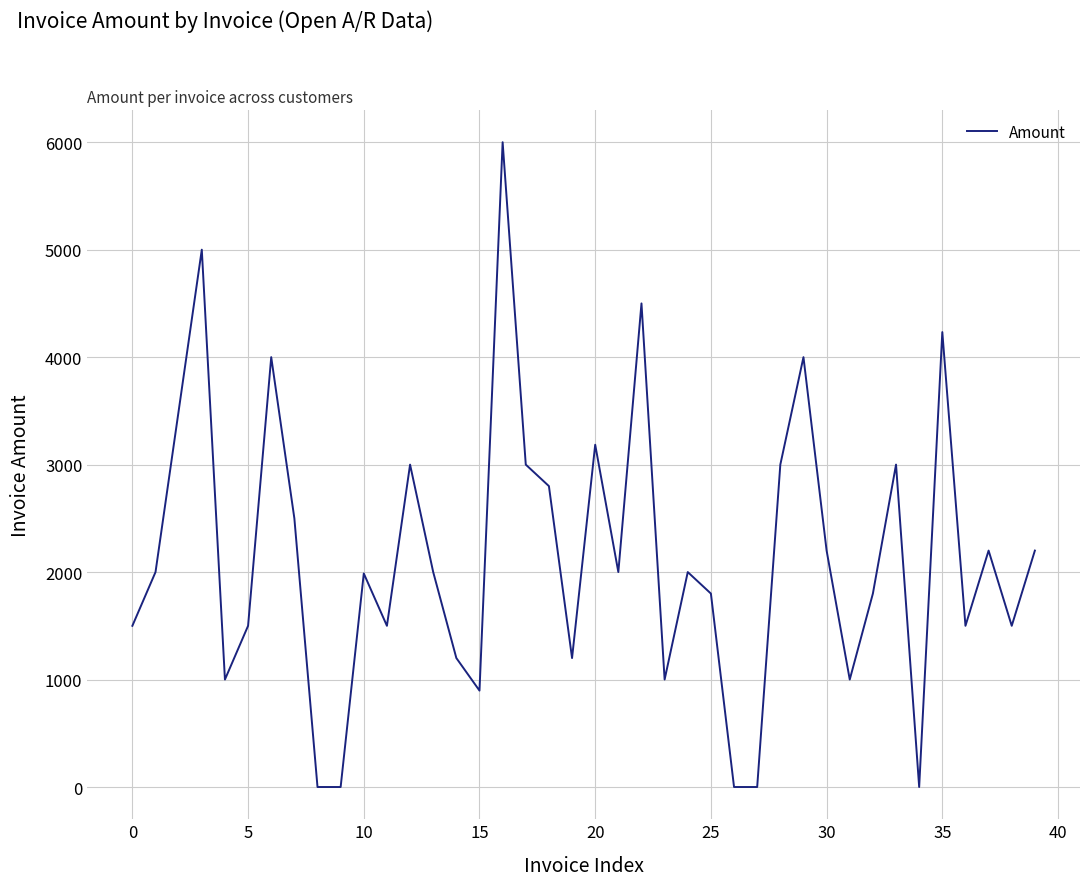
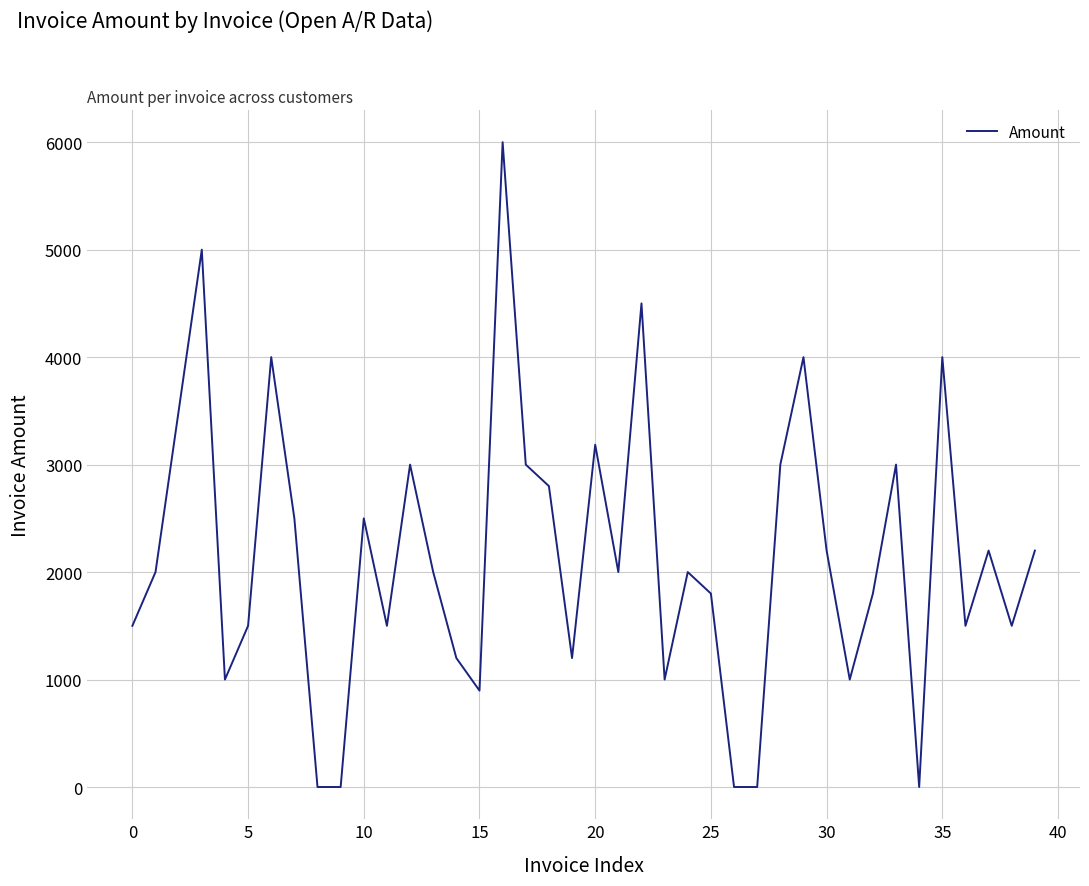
10: 1990 -> 2500
35: 4230 -> 4000
